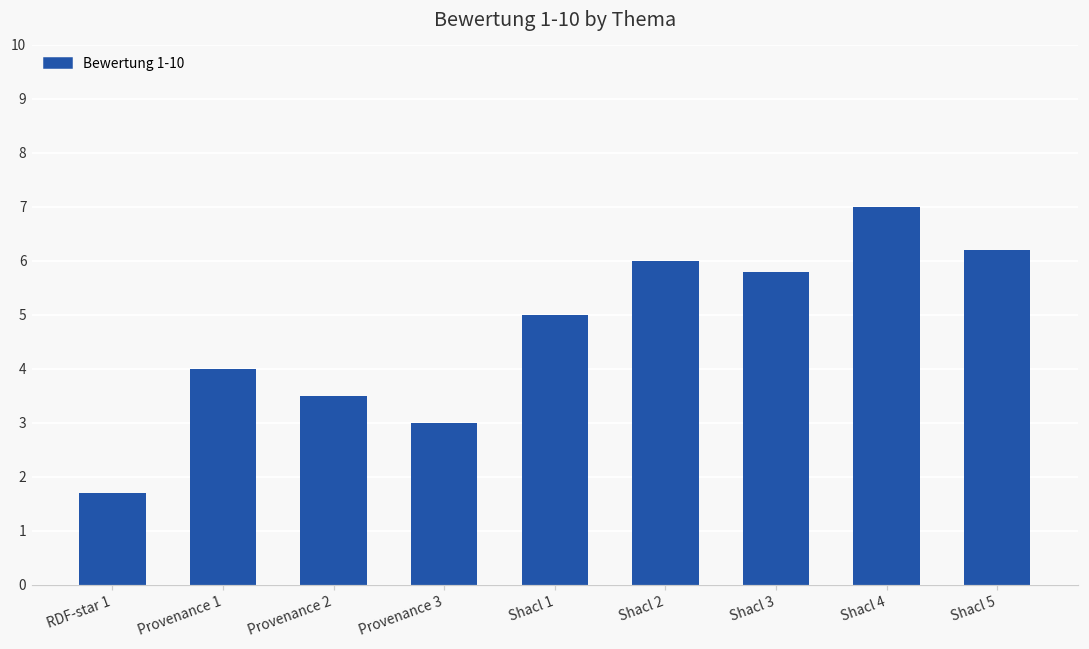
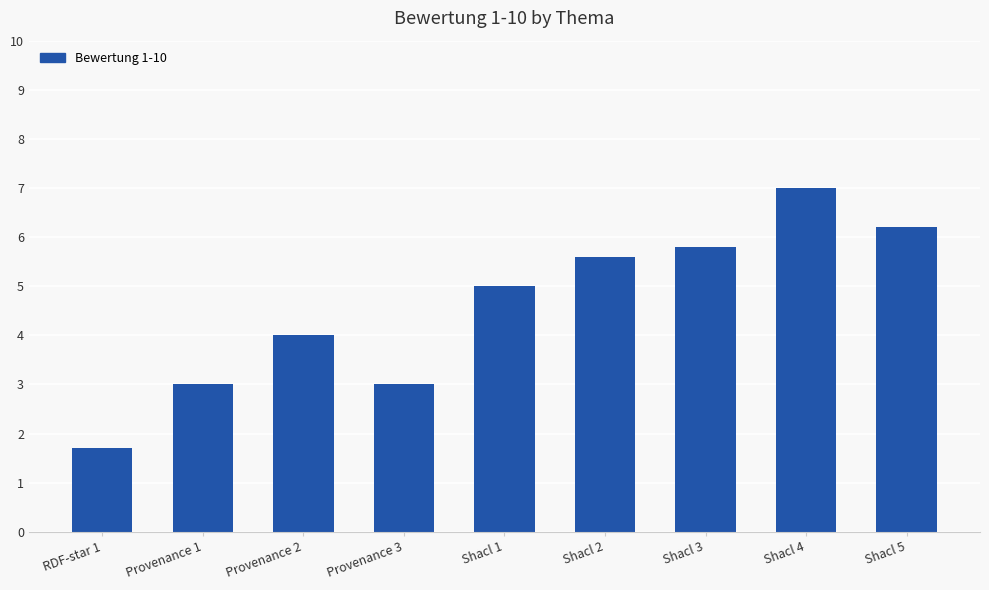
Provenance 1: 4 -> 3
Provenance 2: 3.5 -> 4.0
Shacl 2: 6.0 -> 5.6
